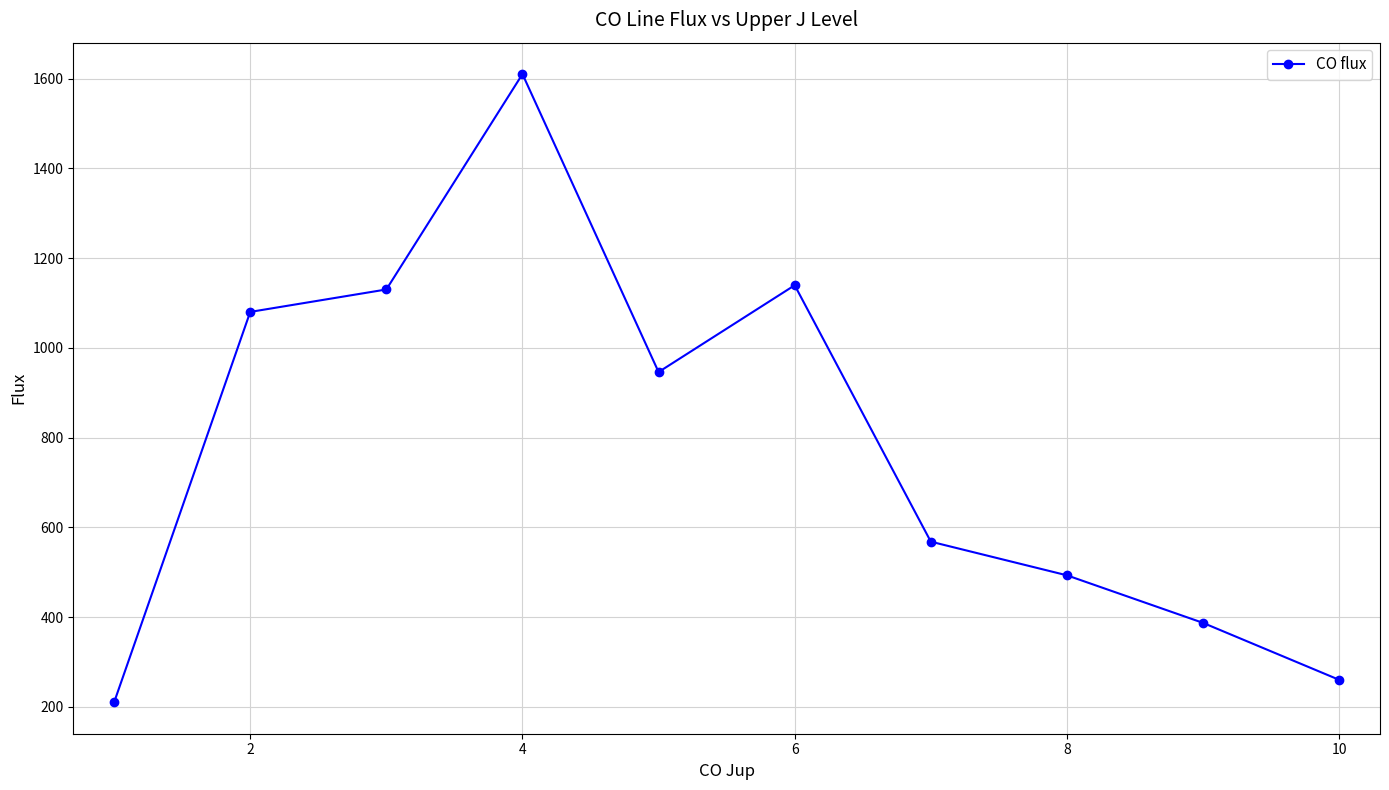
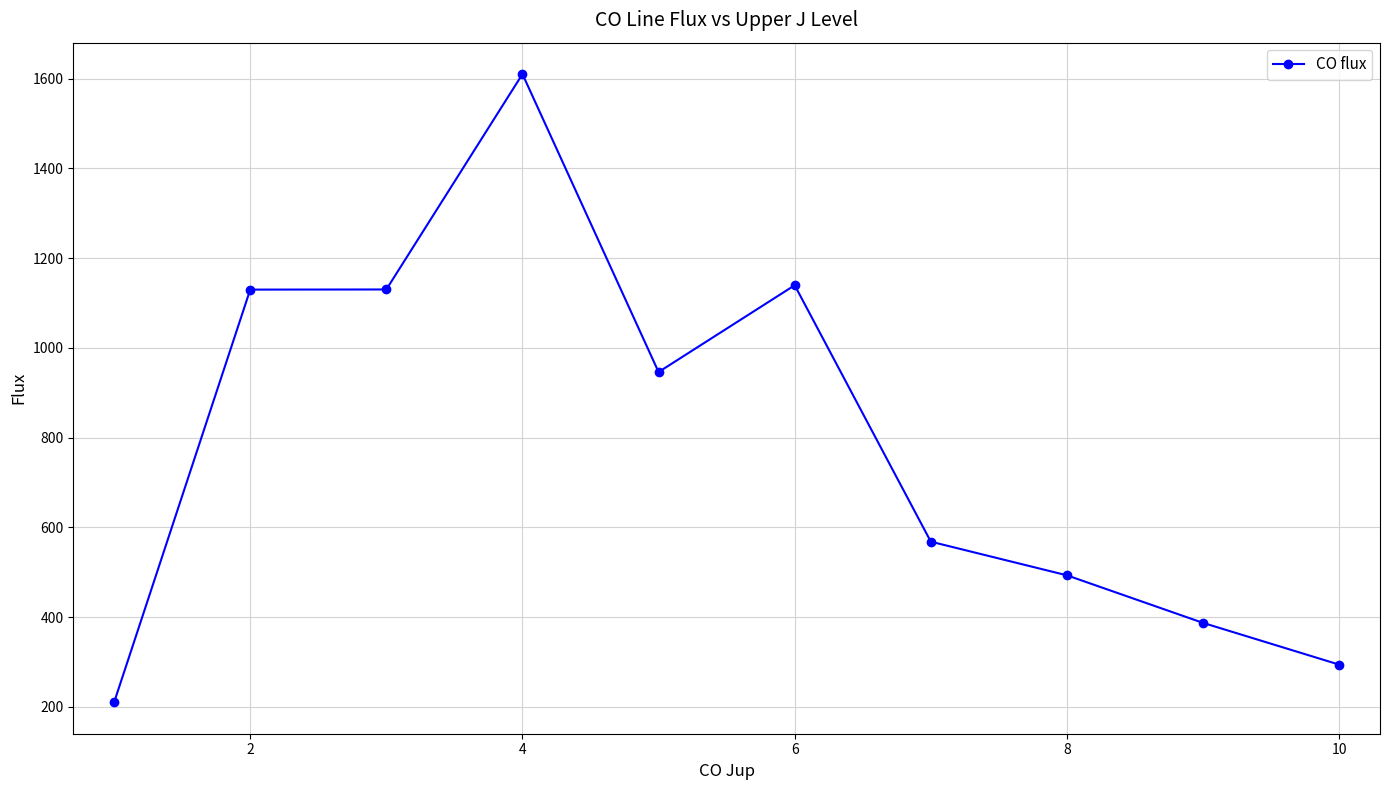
2: 1080 -> 1130
10: 260 -> 290
